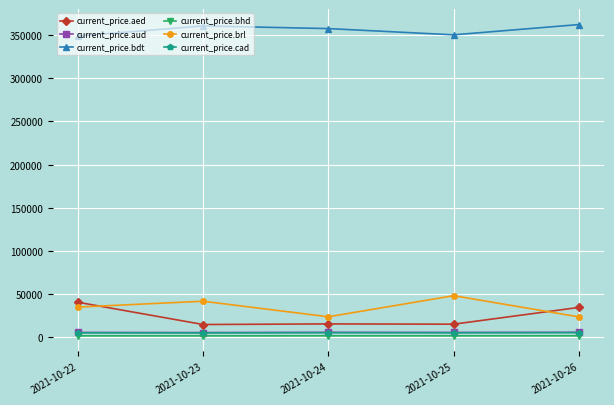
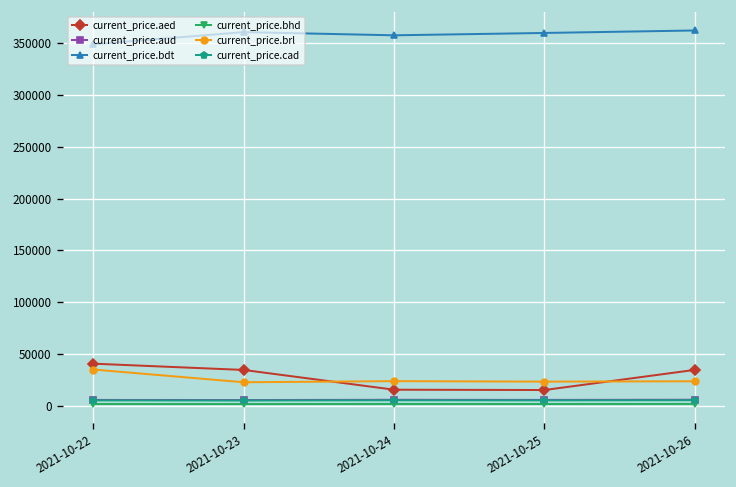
current_price.aed, 2021-10-23: 10000 -> 30000
current_price.brl, 2021-10-23: 40000 -> 20000
current_price.bdt, 2021-10-25: 350000 -> 360000
current_price.brl, 2021-10-25: 50000 -> 20000
